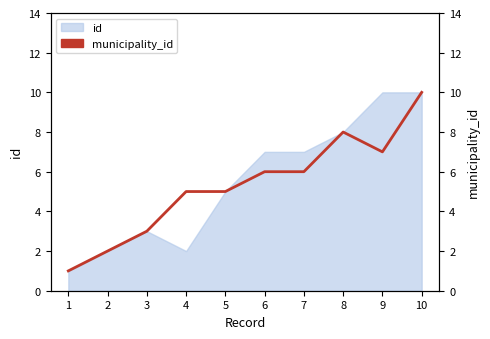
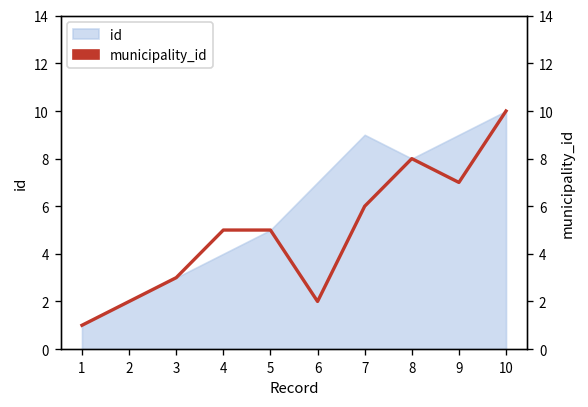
id, 4: 2 -> 4
id, 7: 7 -> 9
id, 9: 10 -> 9
municipality_id, 6: 6 -> 2
